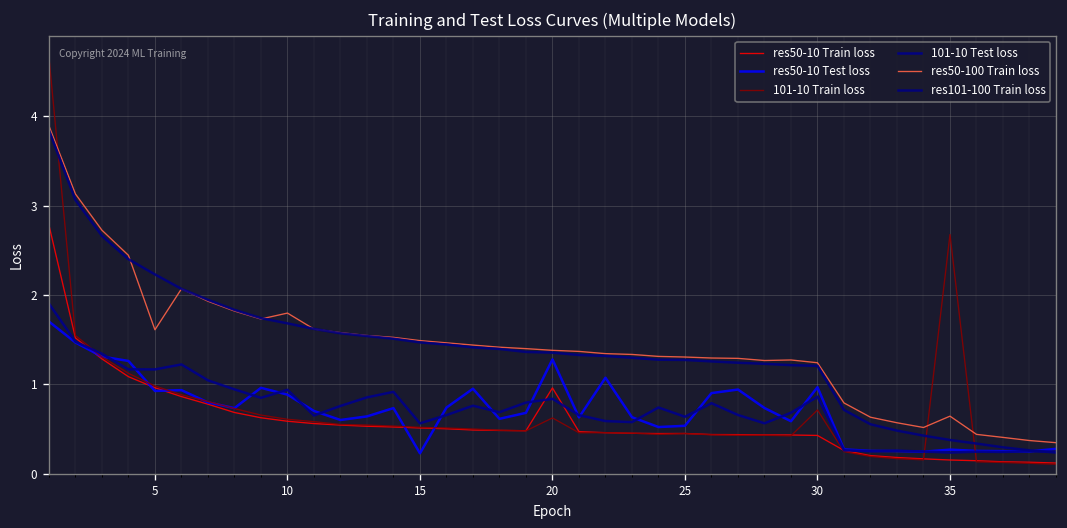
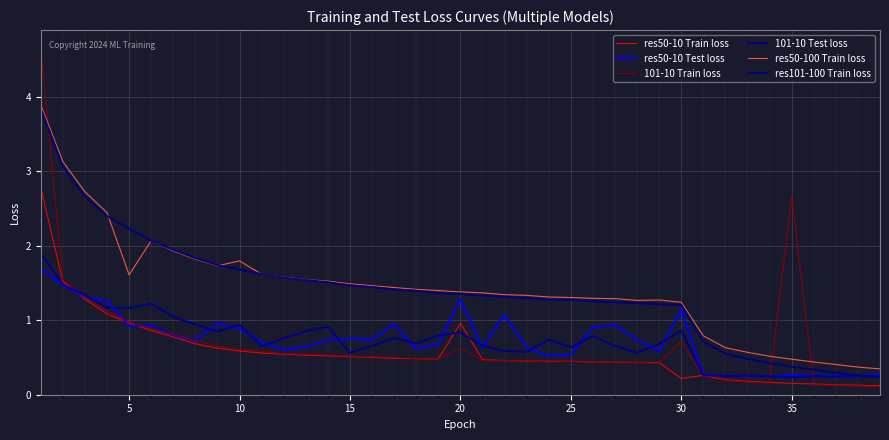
res50-10 Test loss, 15: 0.2 -> 0.8
res50-10 Train loss, 30: 0.4 -> 0.2
res50-10 Test loss, 30: 1.0 -> 1.1
res50-100 Train loss, 35: 0.6 -> 0.5
